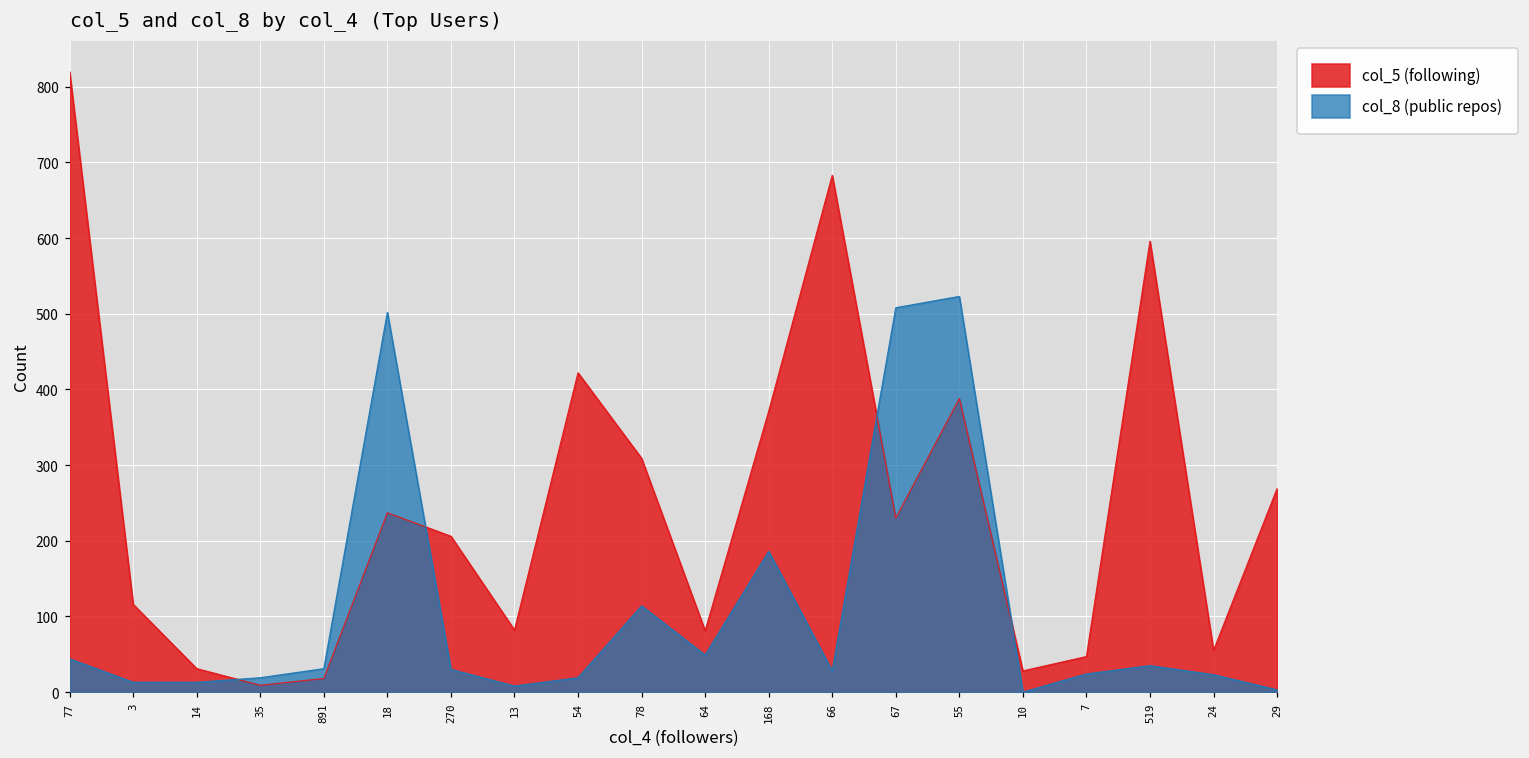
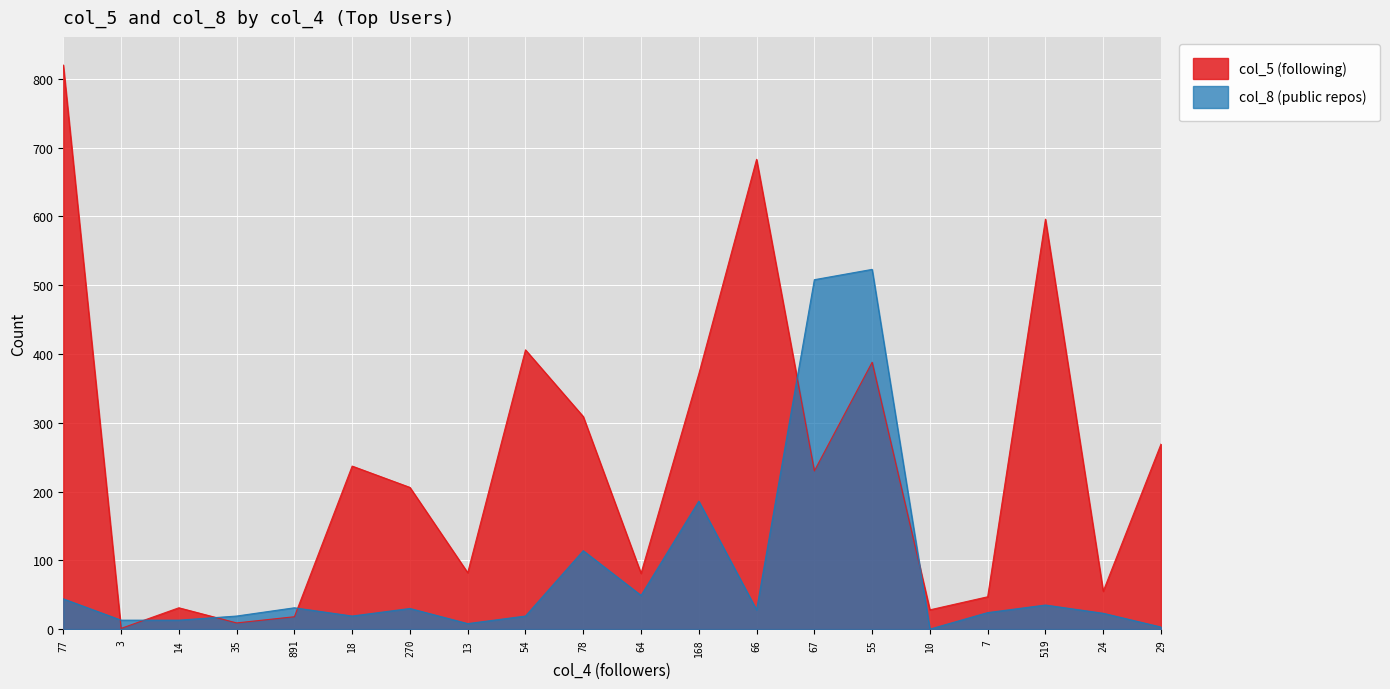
col_5 (following), 3: 120 -> 0
col_8 (public repos), 18: 500 -> 20
col_5 (following), 54: 420 -> 410
